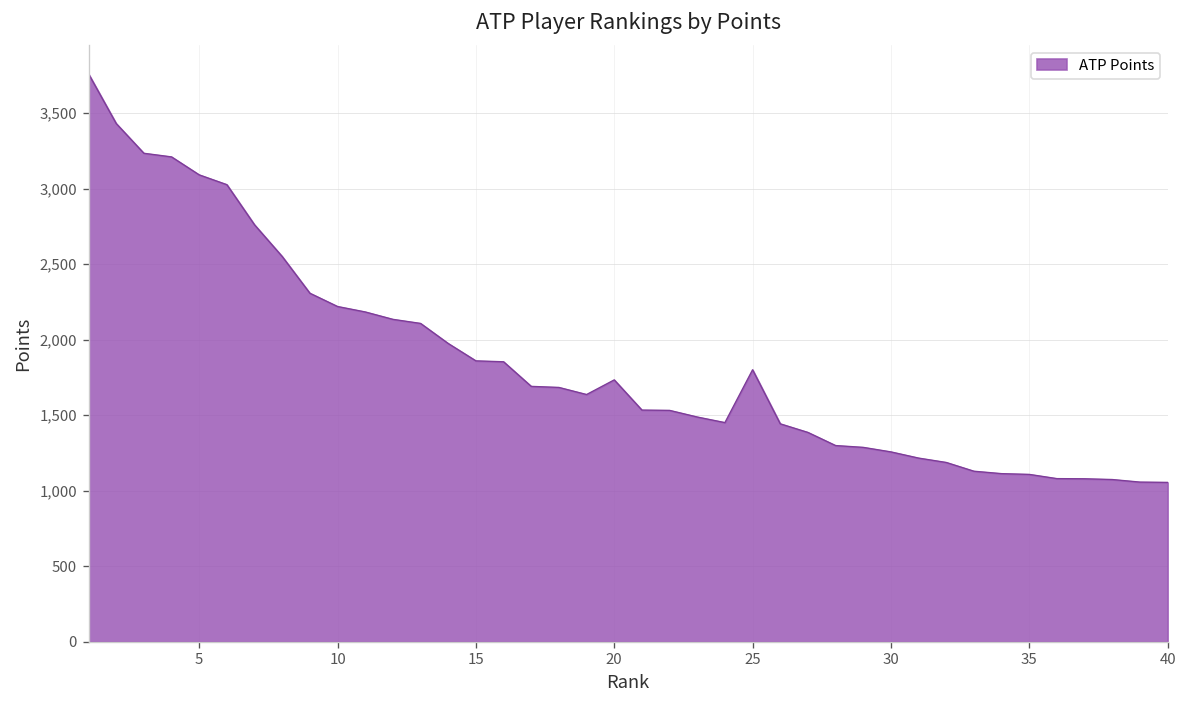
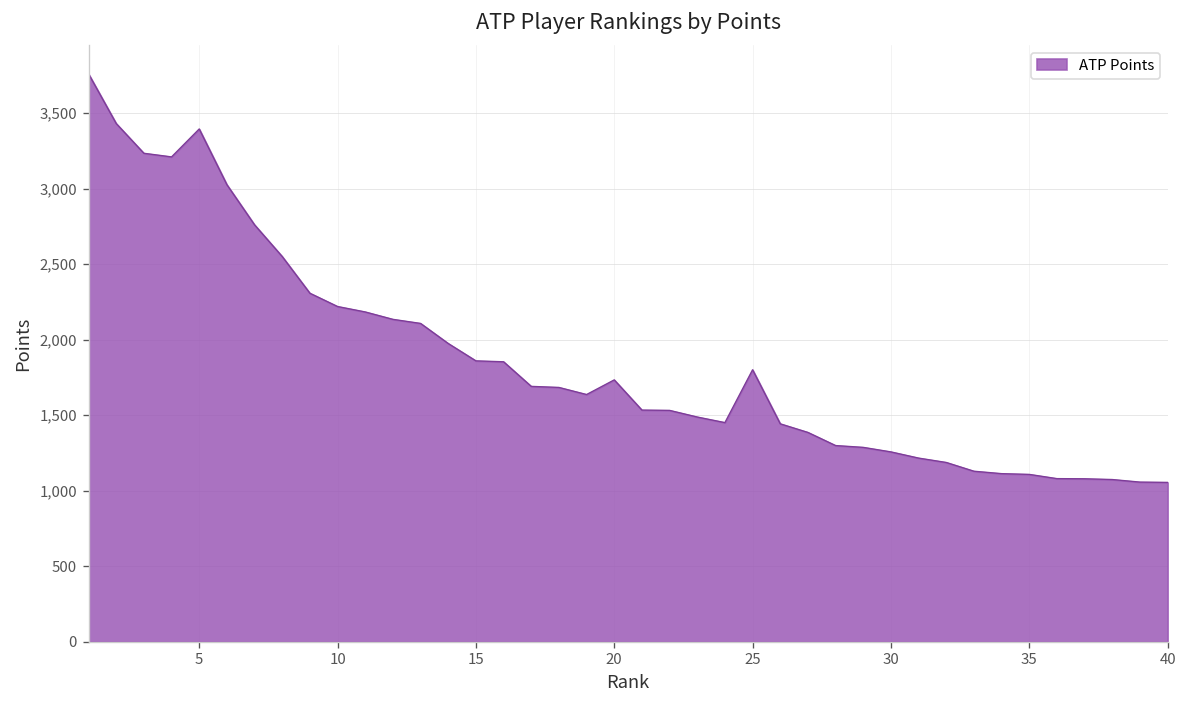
5: 3,090 -> 3,400
